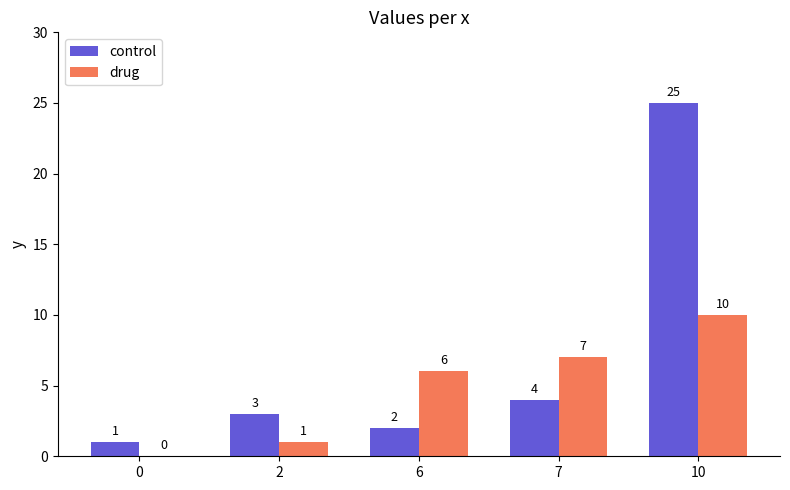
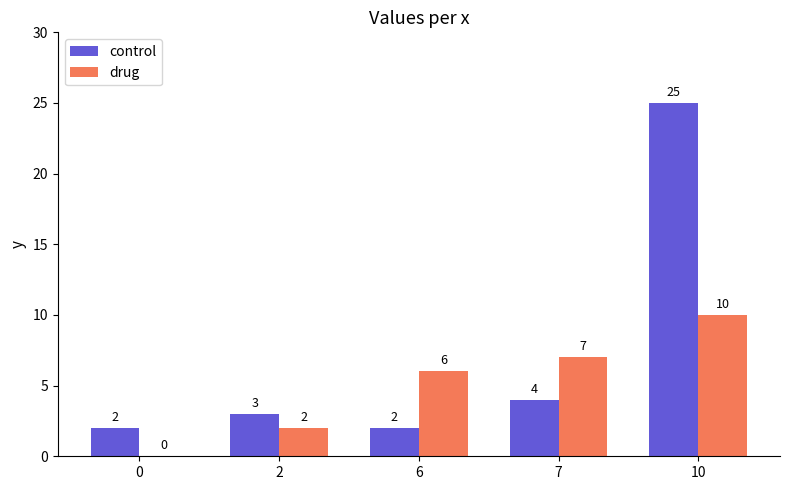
control, 0: 1 -> 2
drug, 2: 1 -> 2
